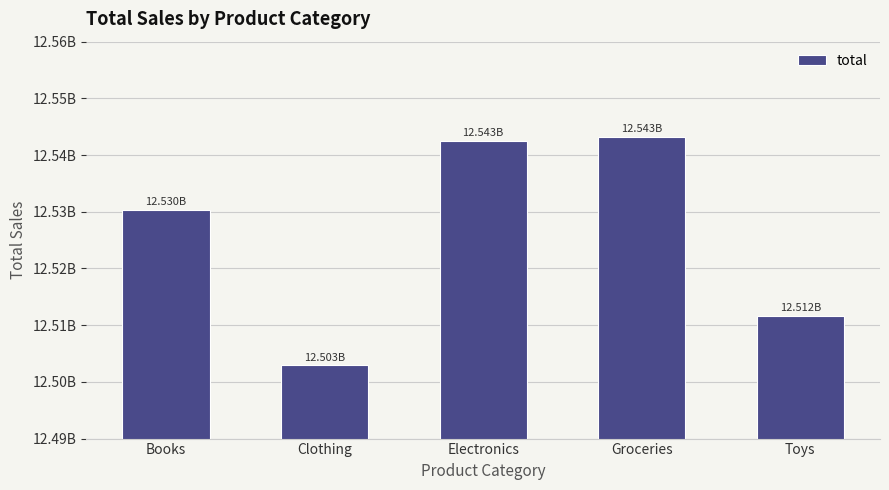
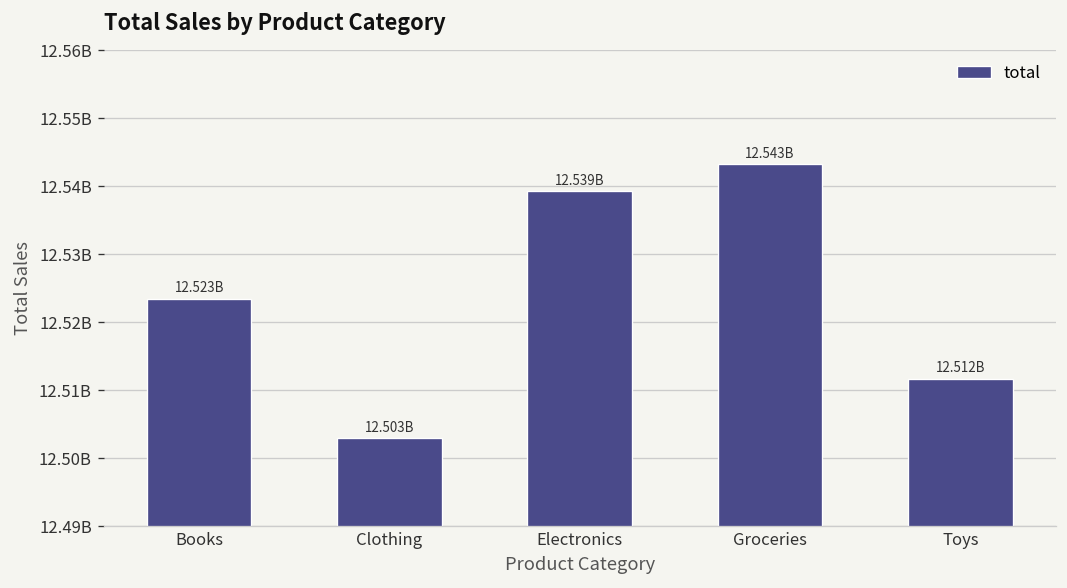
Books: 12.530B -> 12.523B
Electronics: 12.543B -> 12.539B
